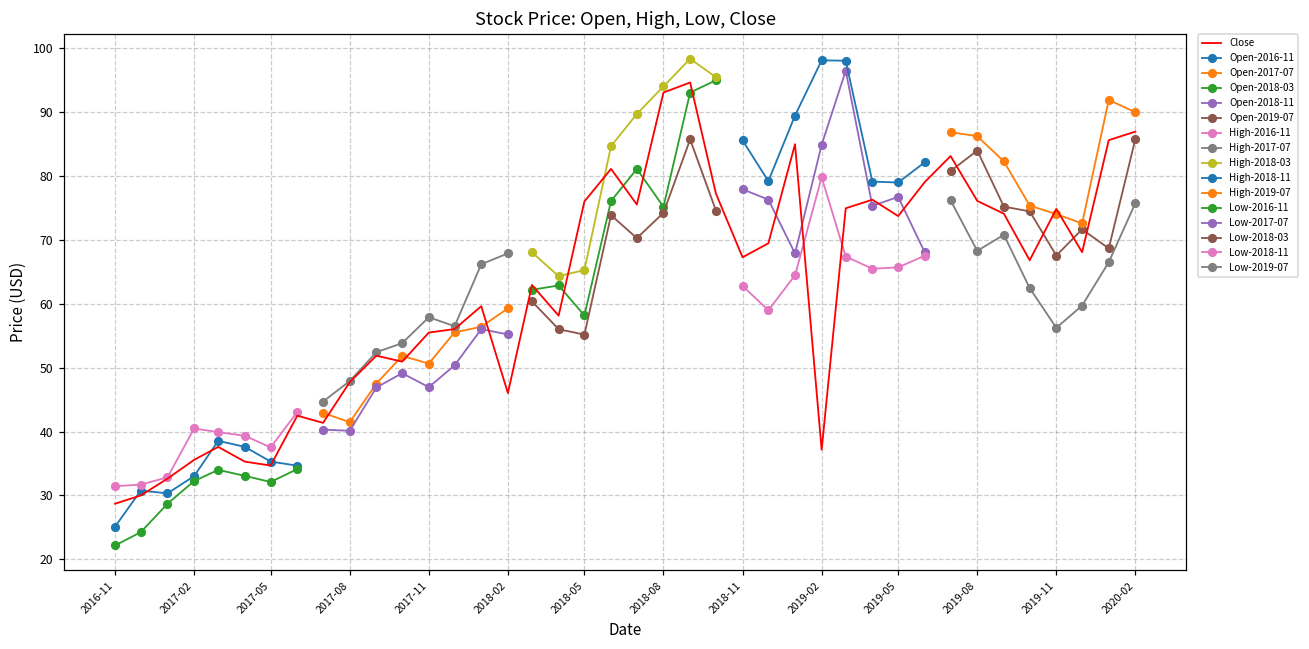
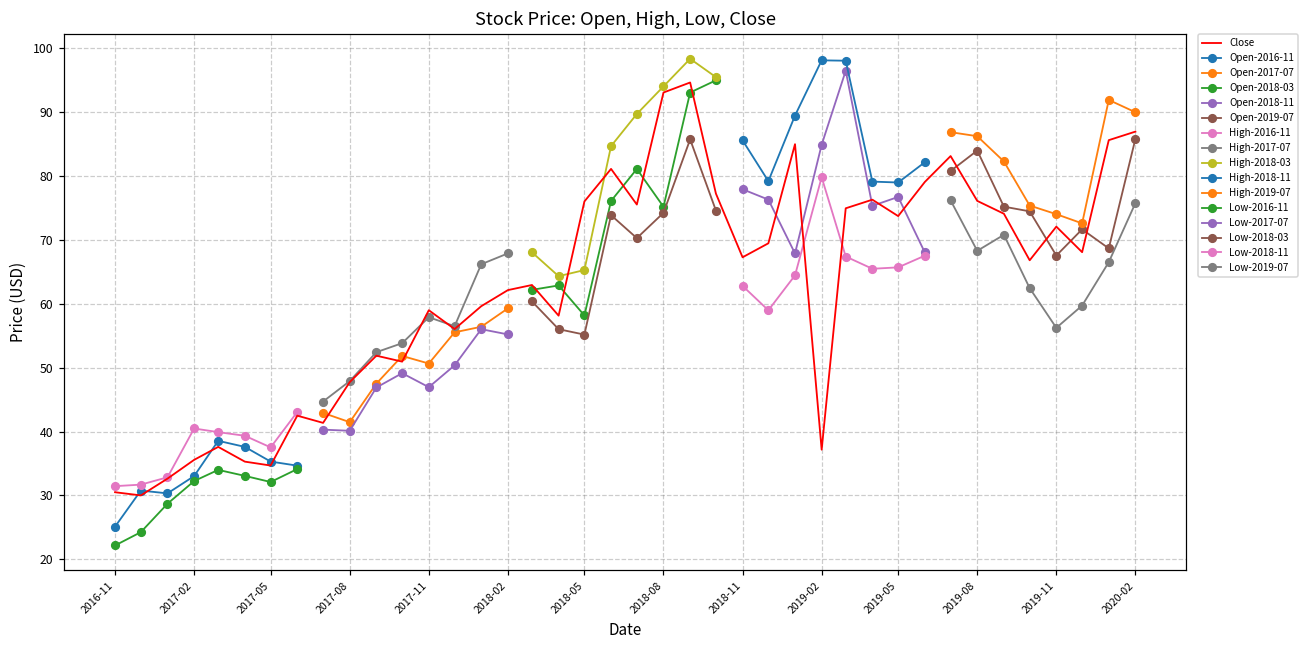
Close, 2016-11: 29 -> 31
Close, 2017-11: 56 -> 59
Close, 2018-02: 46 -> 62
Close, 2019-11: 75 -> 72
